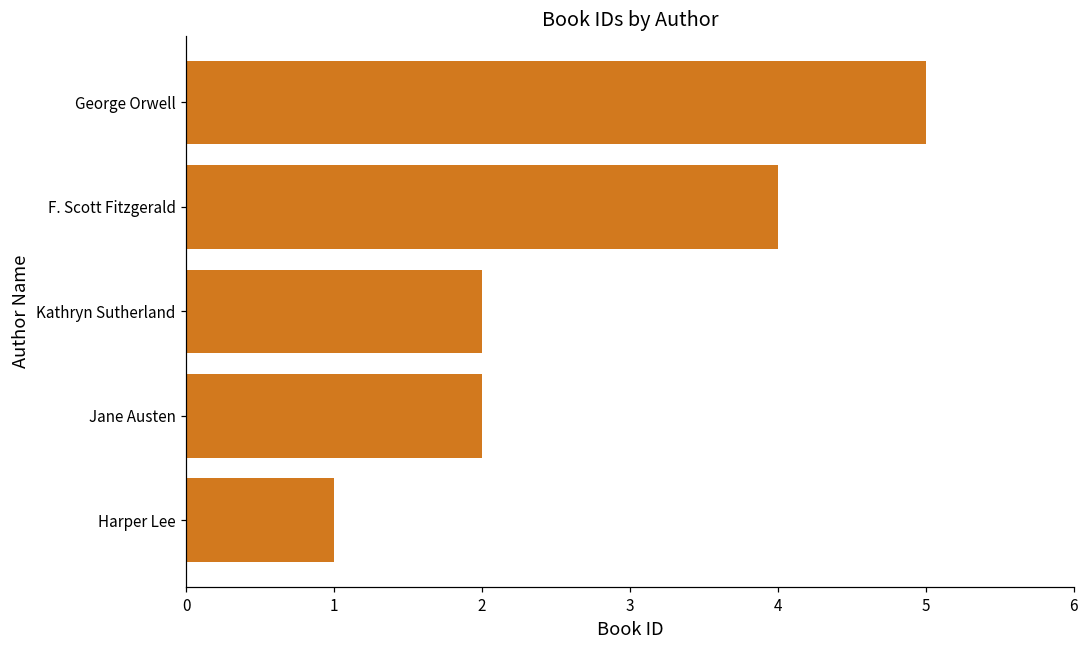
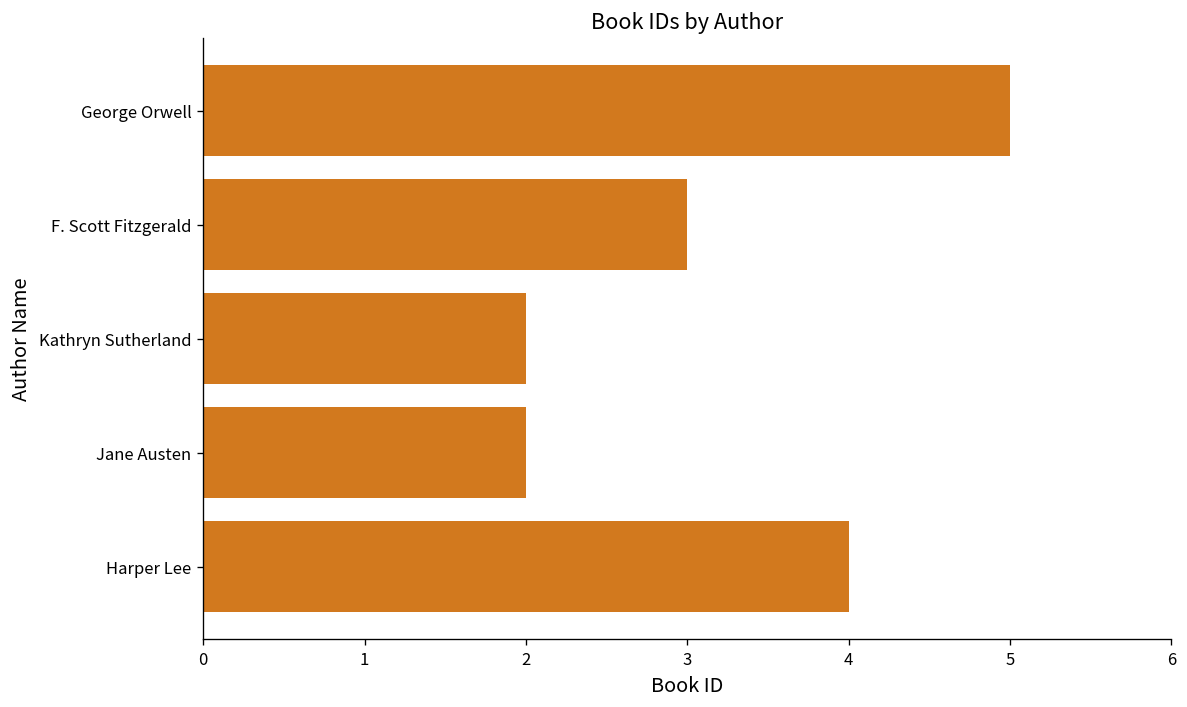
F. Scott Fitzgerald: 4 -> 3
Harper Lee: 1 -> 4
